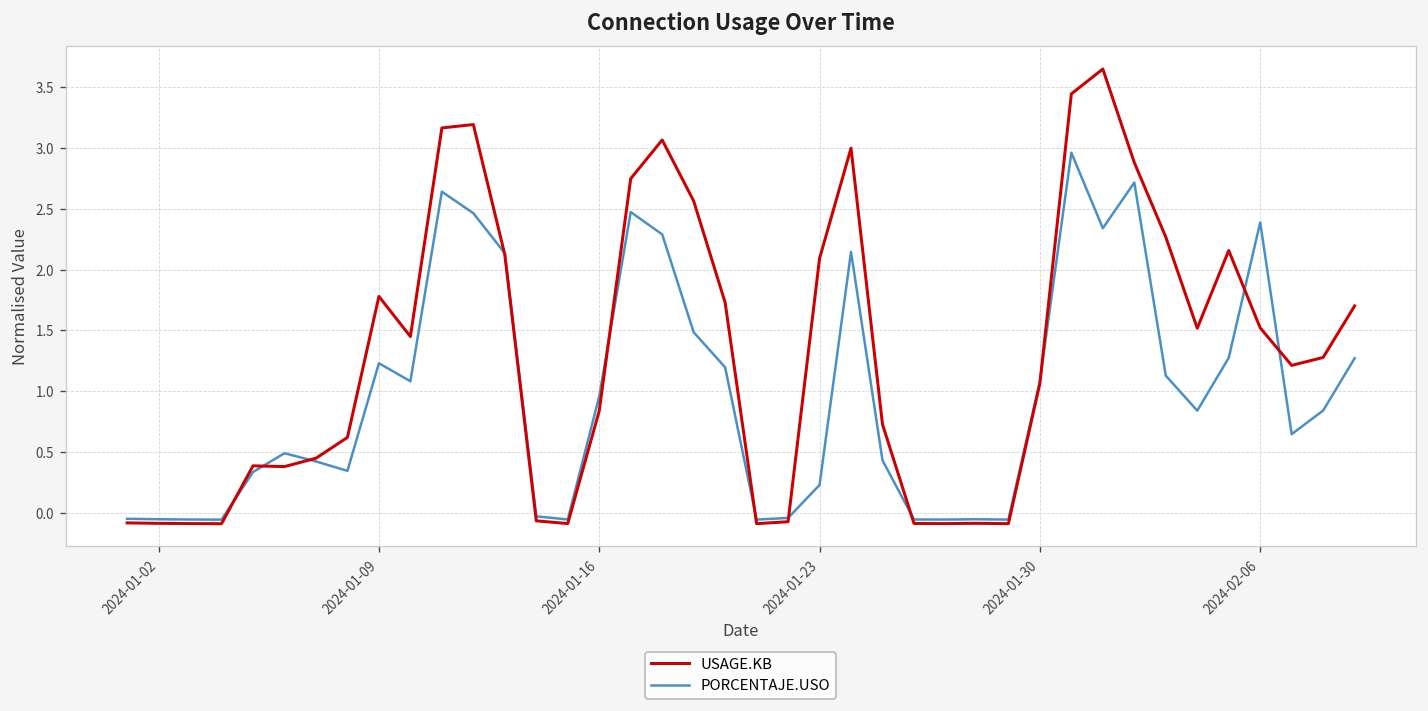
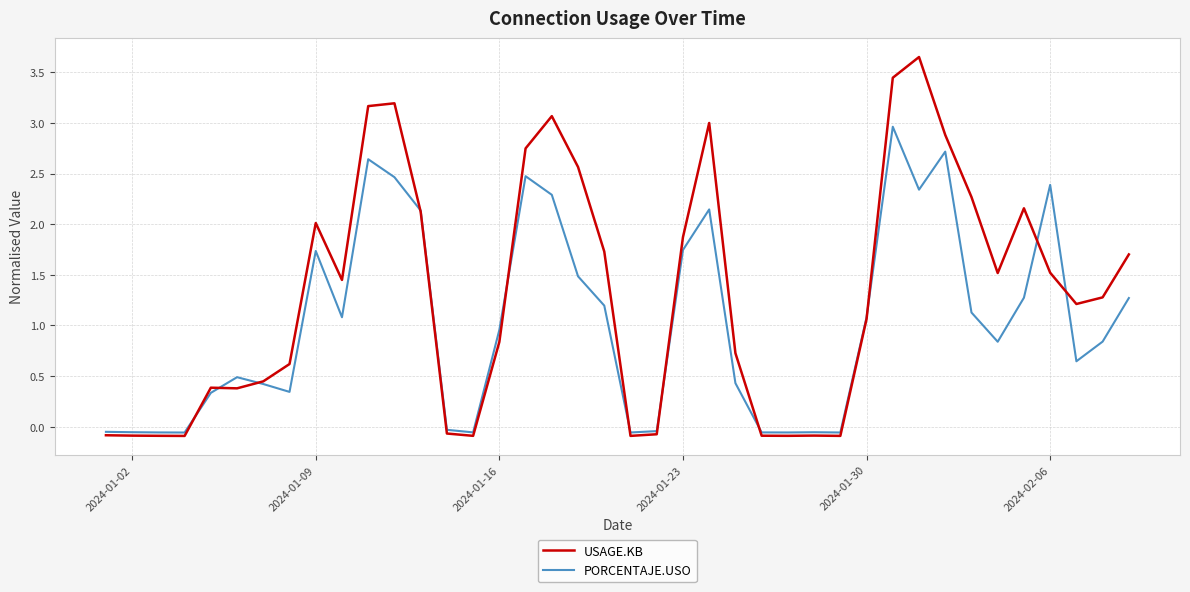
USAGE.KB, 2024-01-09: 1.78 -> 2.01
PORCENTAJE.USO, 2024-01-09: 1.23 -> 1.74
USAGE.KB, 2024-01-23: 2.09 -> 1.87
PORCENTAJE.USO, 2024-01-23: 0.23 -> 1.75
